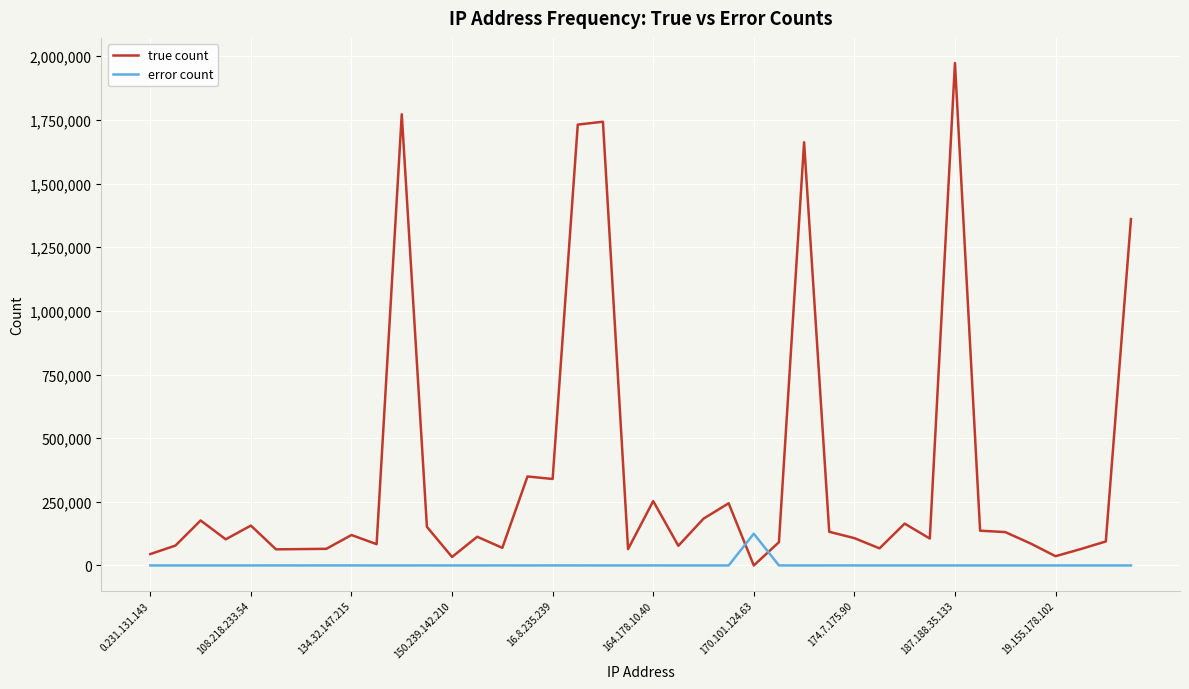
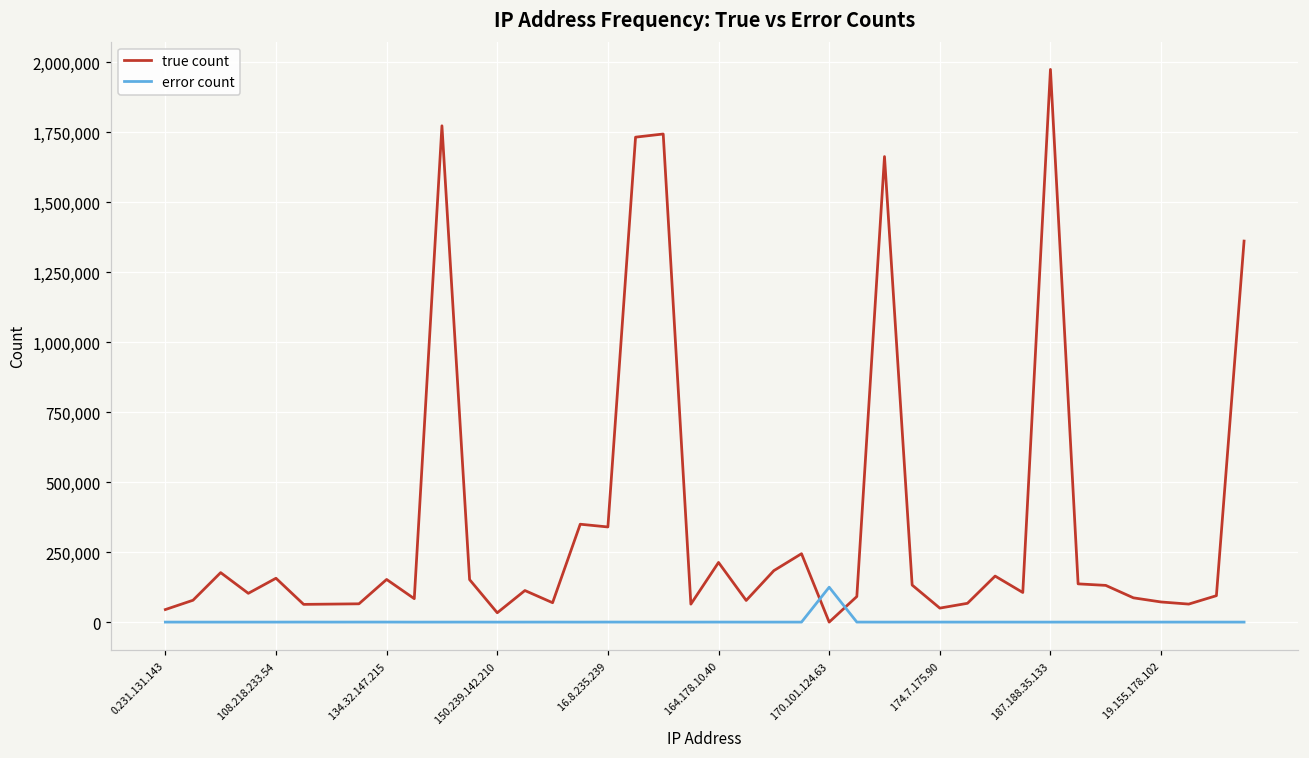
true count, 134.32.147.215: 120,000 -> 150,000
true count, 164.178.10.40: 250,000 -> 210,000
true count, 174.7.175.90: 110,000 -> 50,000
true count, 19.155.178.102: 40,000 -> 70,000
